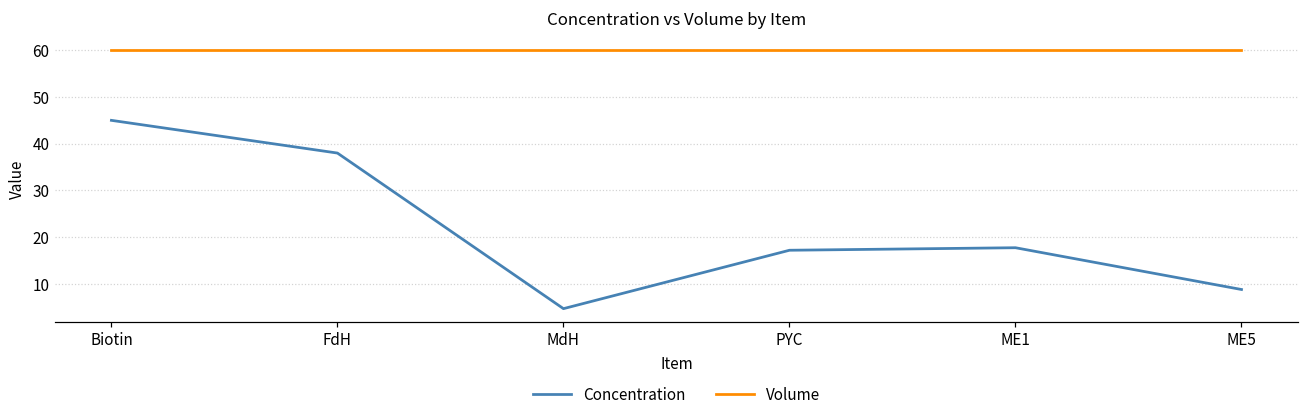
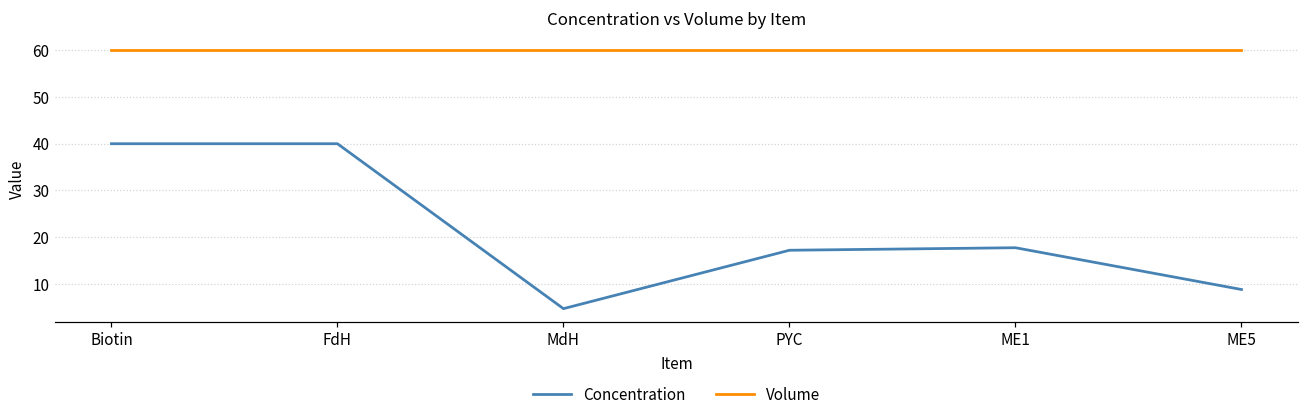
Concentration, Biotin: 45 -> 40
Concentration, FdH: 38 -> 40
